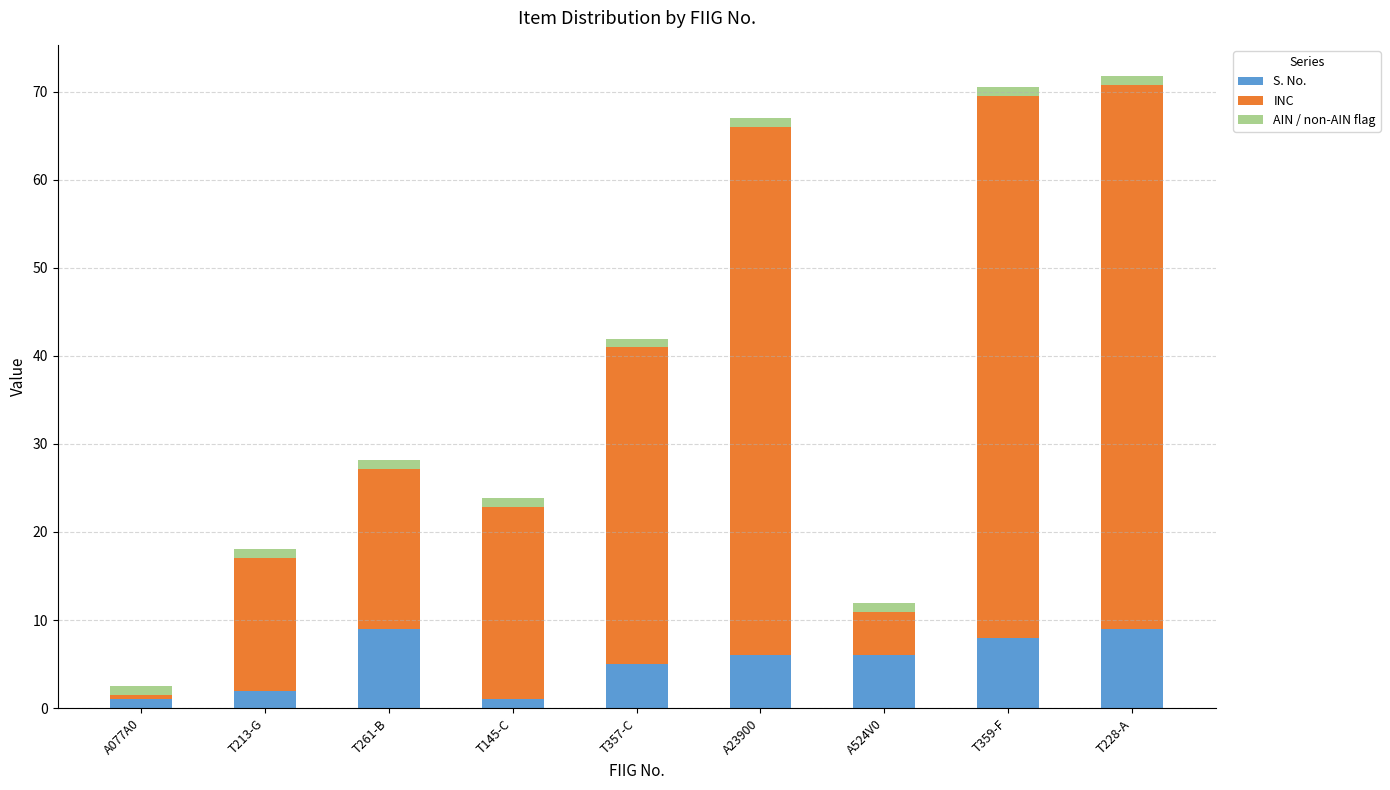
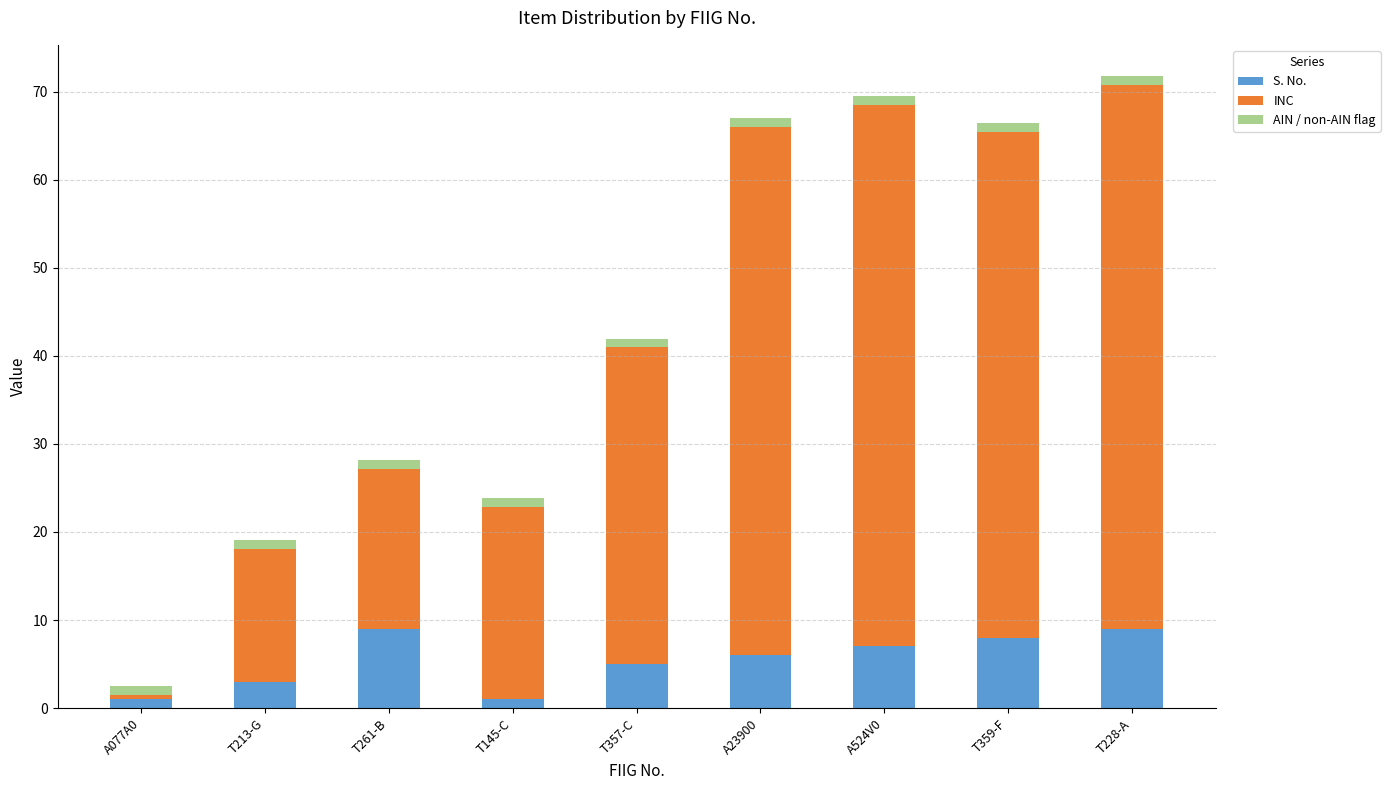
S. No., T213-G: 2 -> 3
S. No., A524V0: 6 -> 7
INC, A524V0: 5 -> 61
INC, T359-F: 62 -> 57
